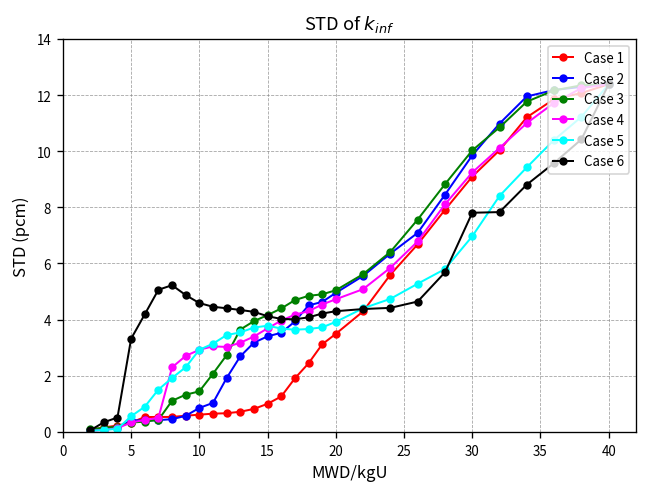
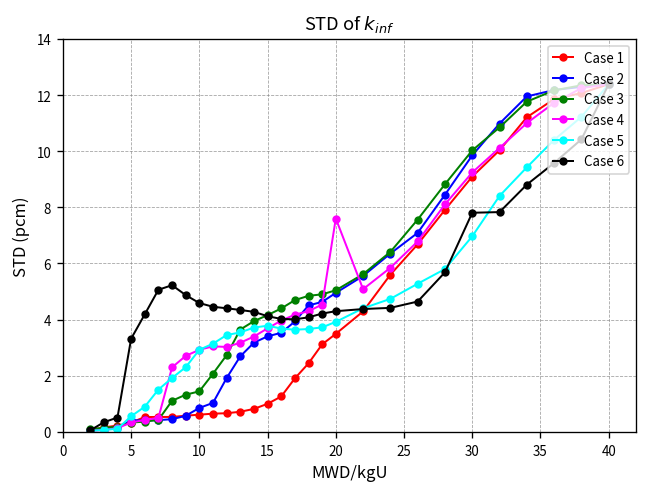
Case 4, 20: 4.7 -> 7.6
